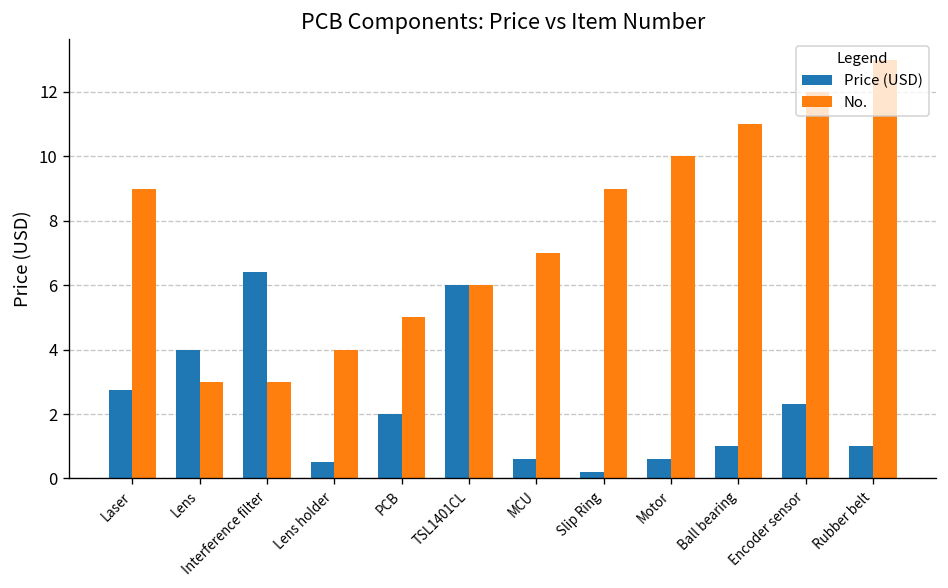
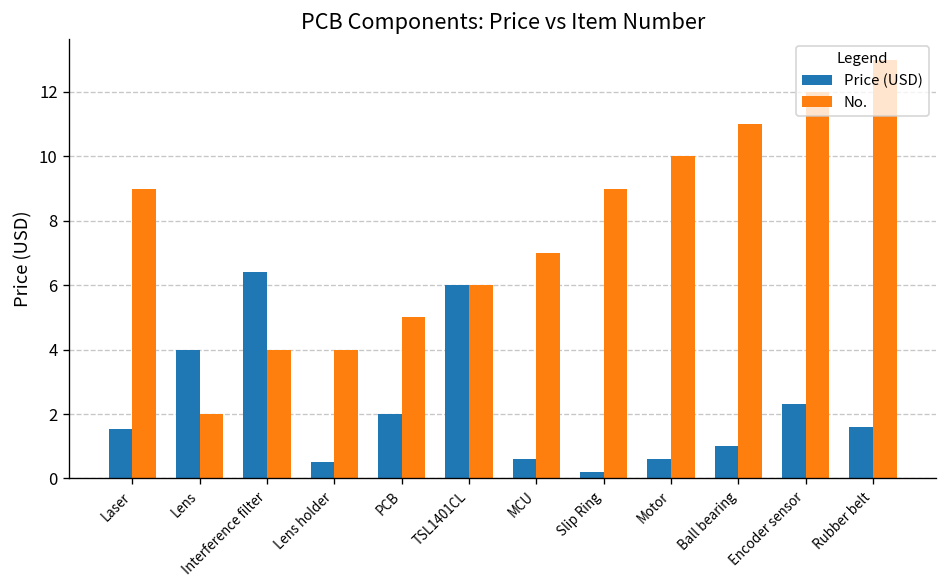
Price (USD), Laser: 2.8 -> 1.5
No., Lens: 3 -> 2
No., Interference filter: 3 -> 4
Price (USD), Rubber belt: 1.0 -> 1.6
